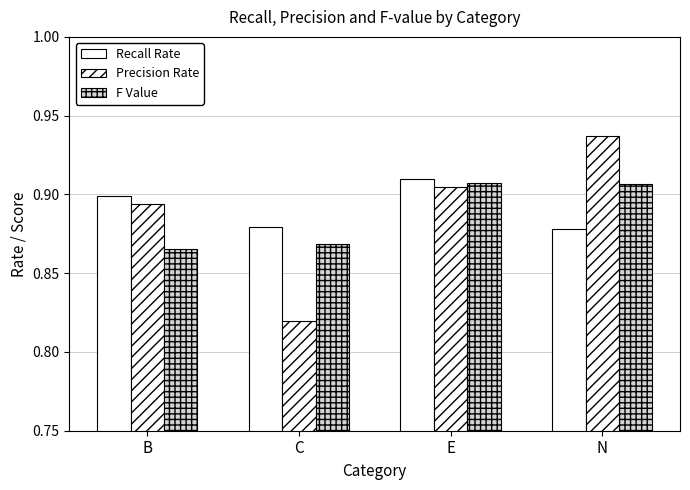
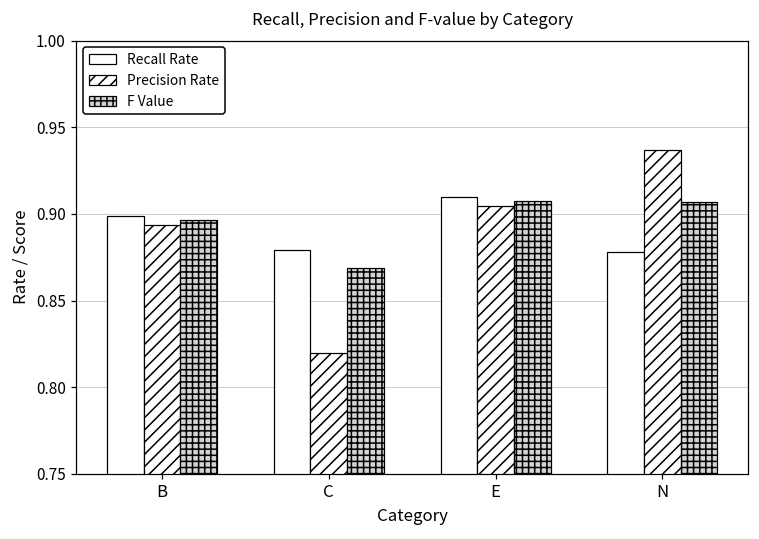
F Value, B: 0.865 -> 0.896
